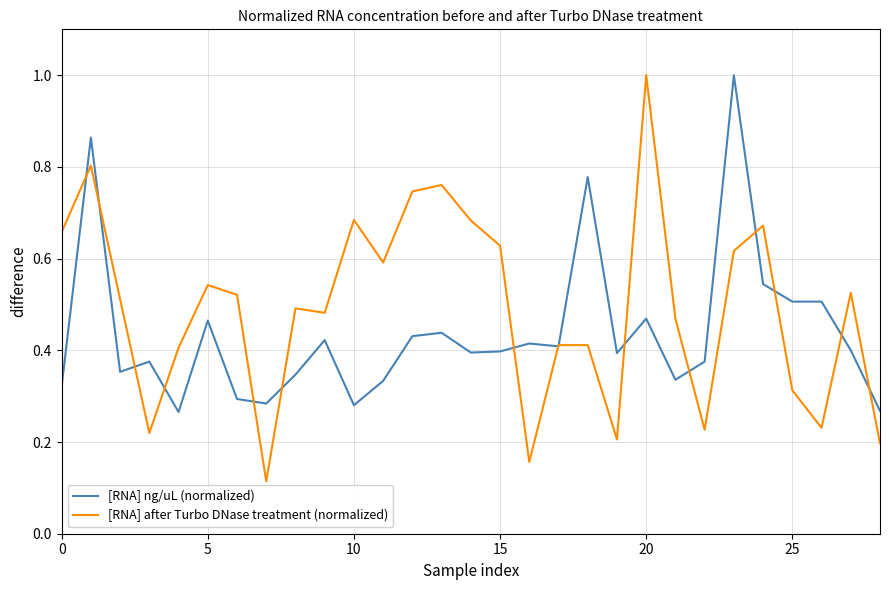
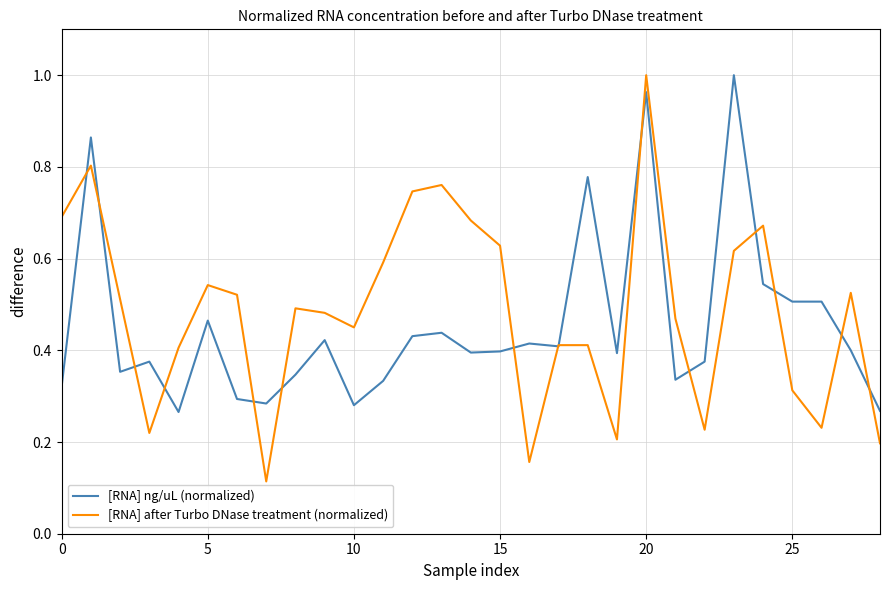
[RNA] after Turbo DNase treatment (normalized), 0: 0.66 -> 0.69
[RNA] after Turbo DNase treatment (normalized), 10: 0.68 -> 0.45
[RNA] ng/uL (normalized), 20: 0.47 -> 0.96
